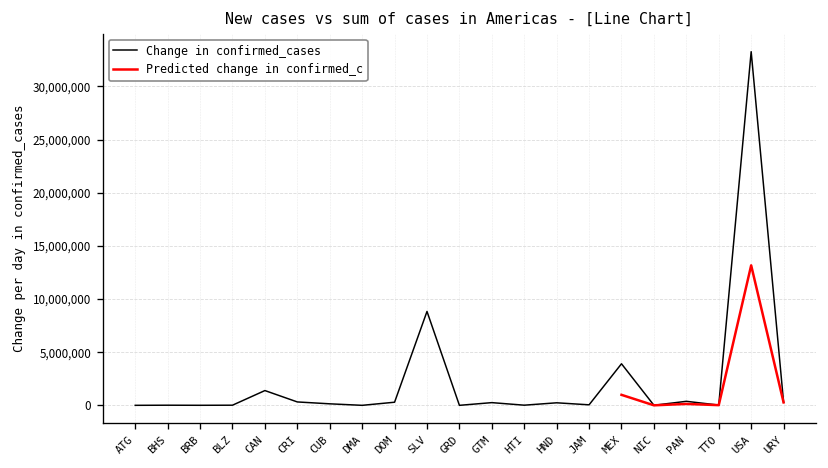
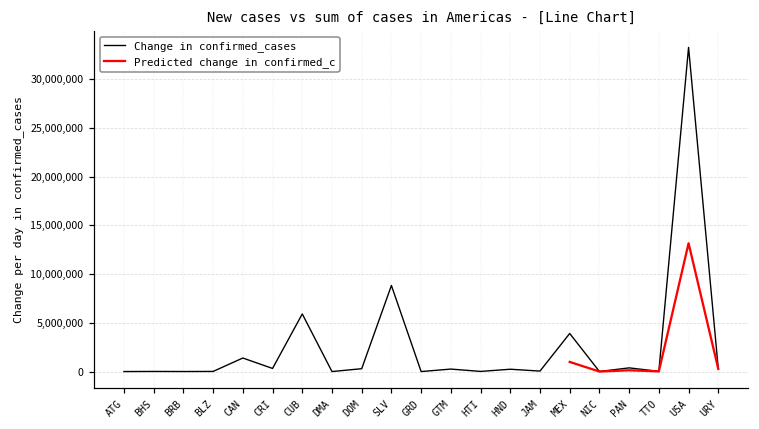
Change in confirmed_cases, CUB: 0 -> 6,000,000
